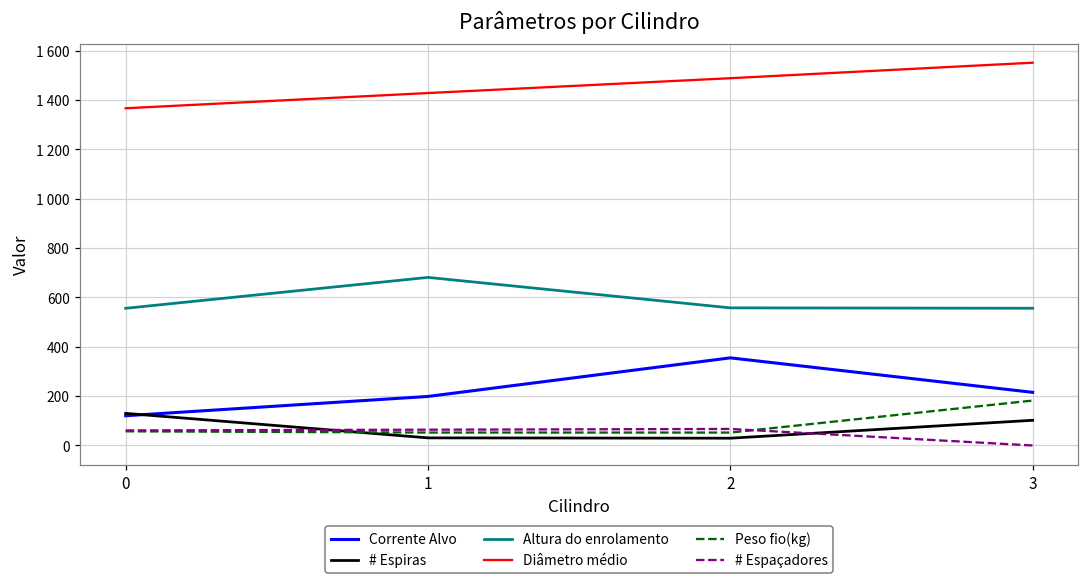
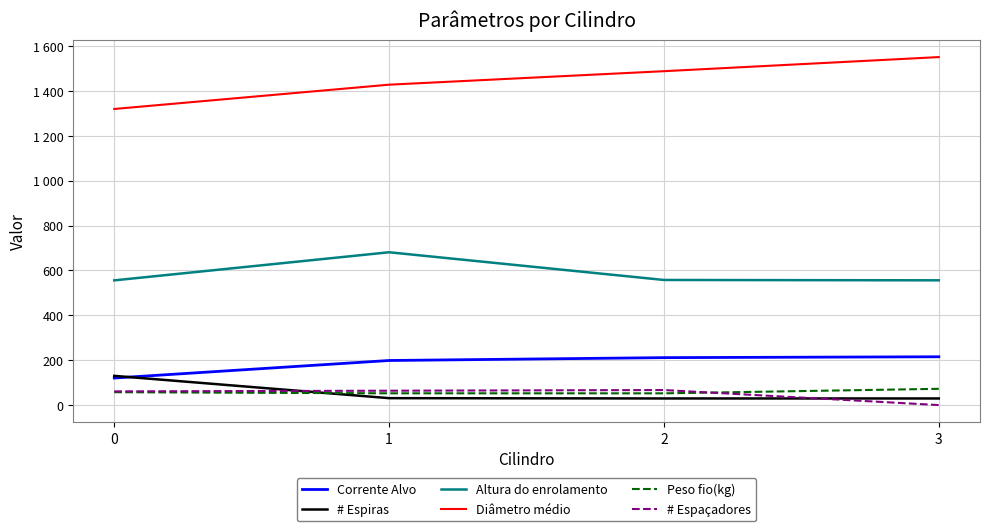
Diâmetro médio, 0: 1370 -> 1320
Corrente Alvo, 2: 350 -> 210
# Espiras, 3: 100 -> 30
Peso fio(kg), 3: 180 -> 70
